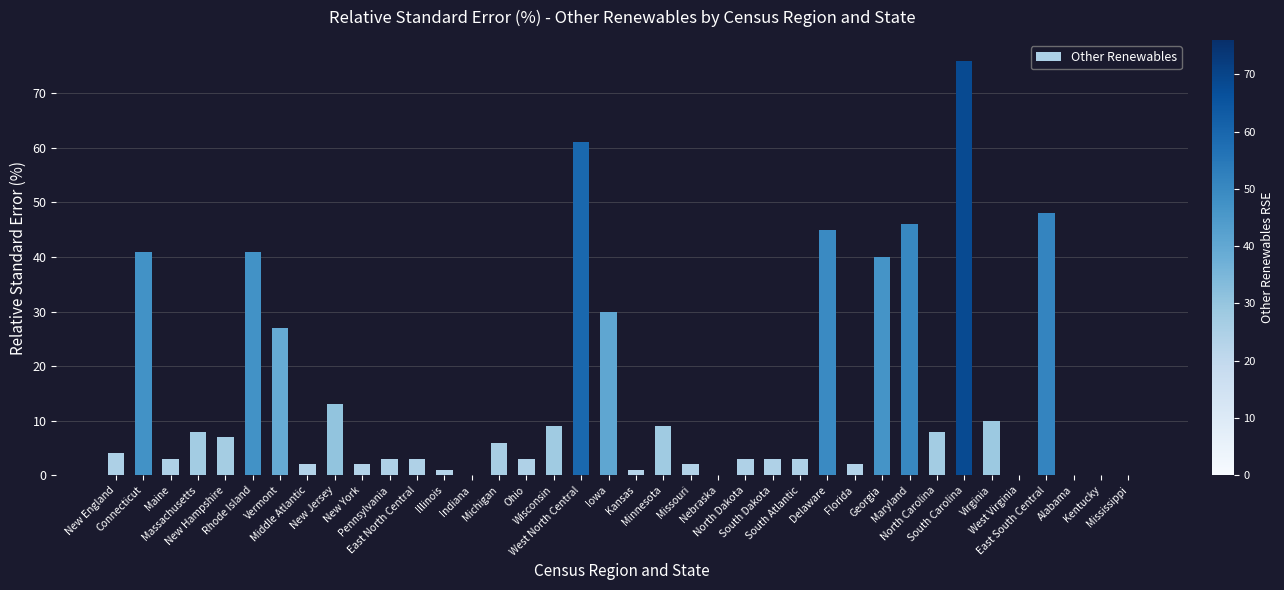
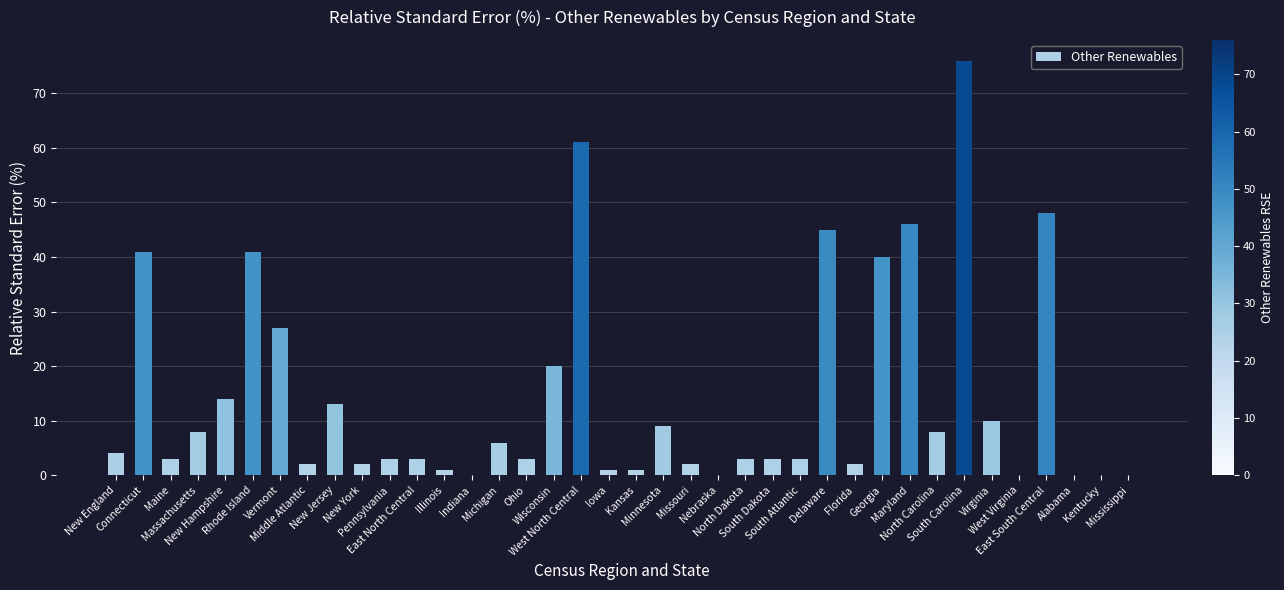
New Hampshire: 7 -> 14
Wisconsin: 9 -> 20
Iowa: 30 -> 1
